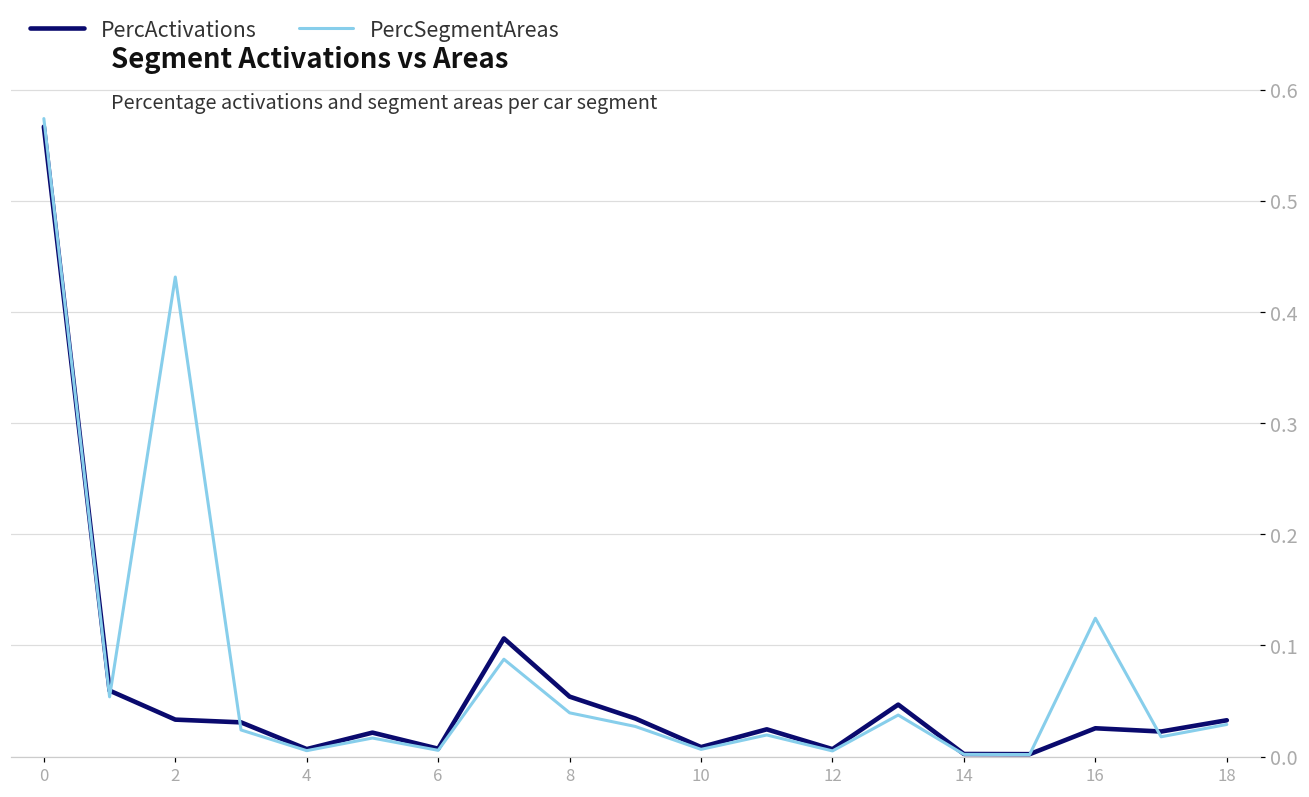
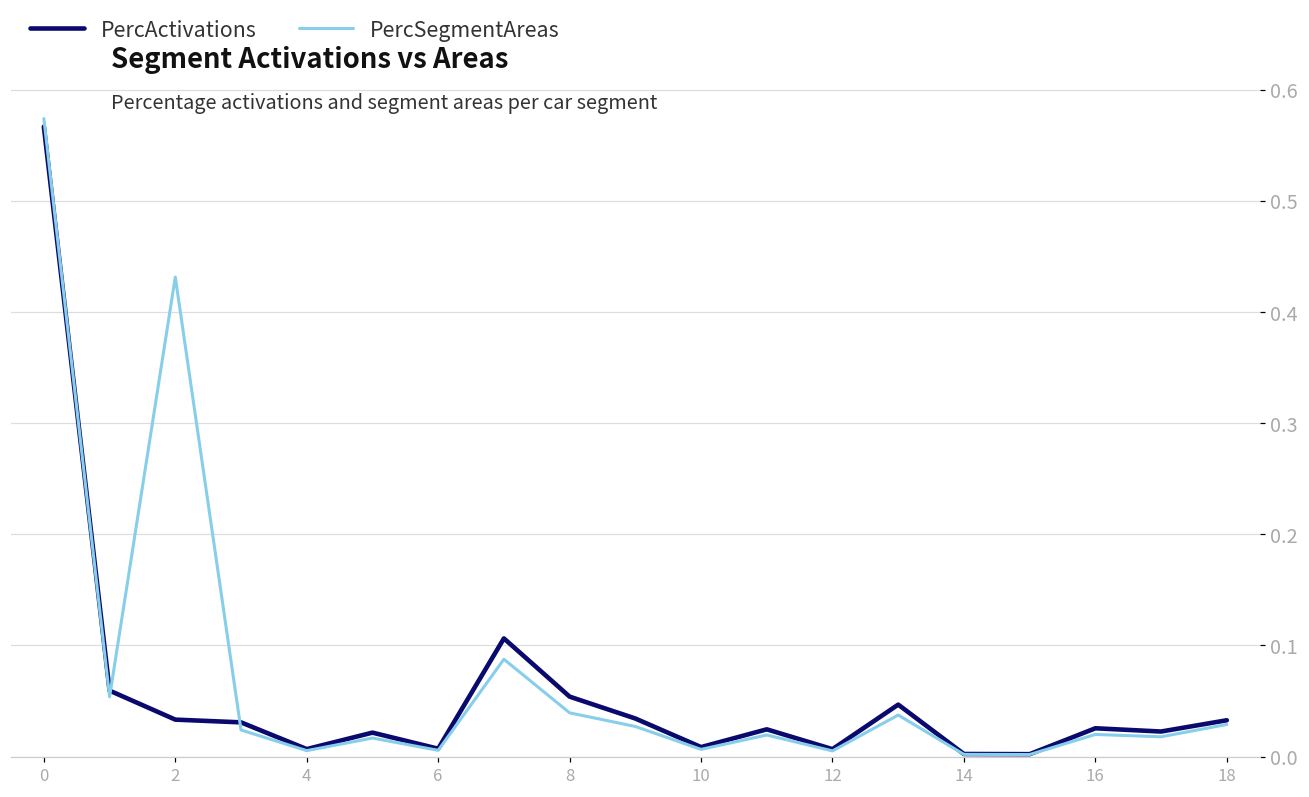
PercSegmentAreas, 16: 0.124 -> 0.020
